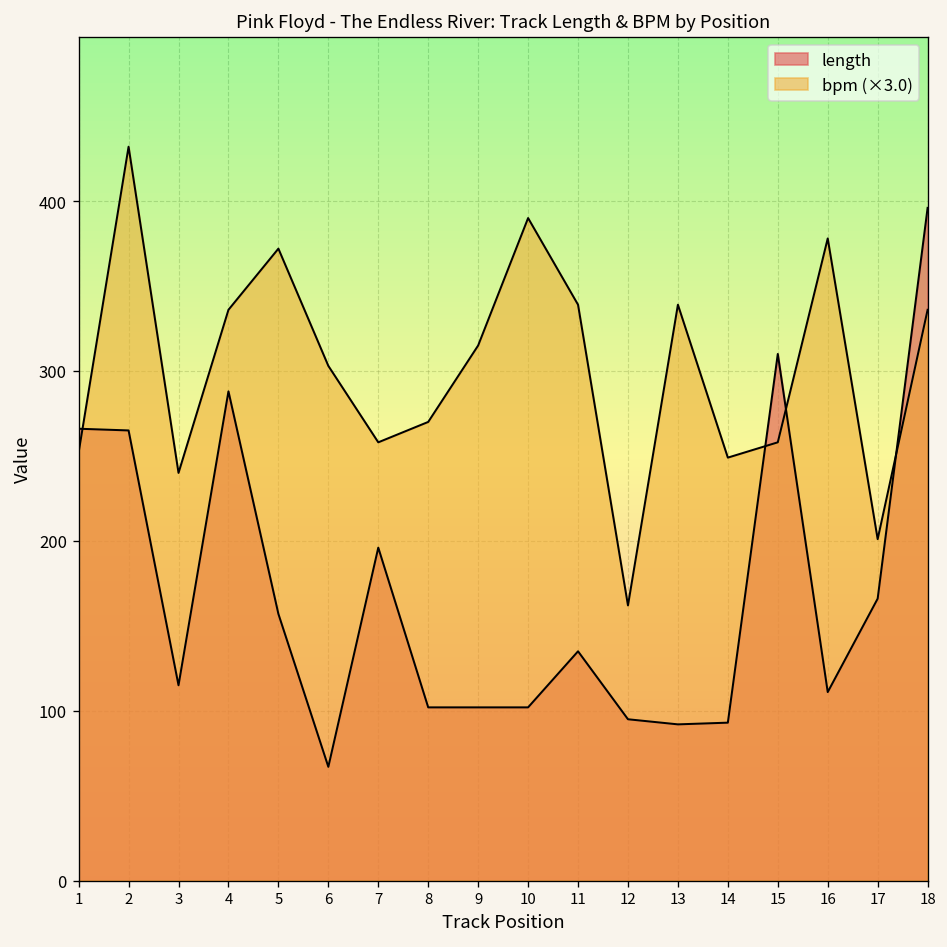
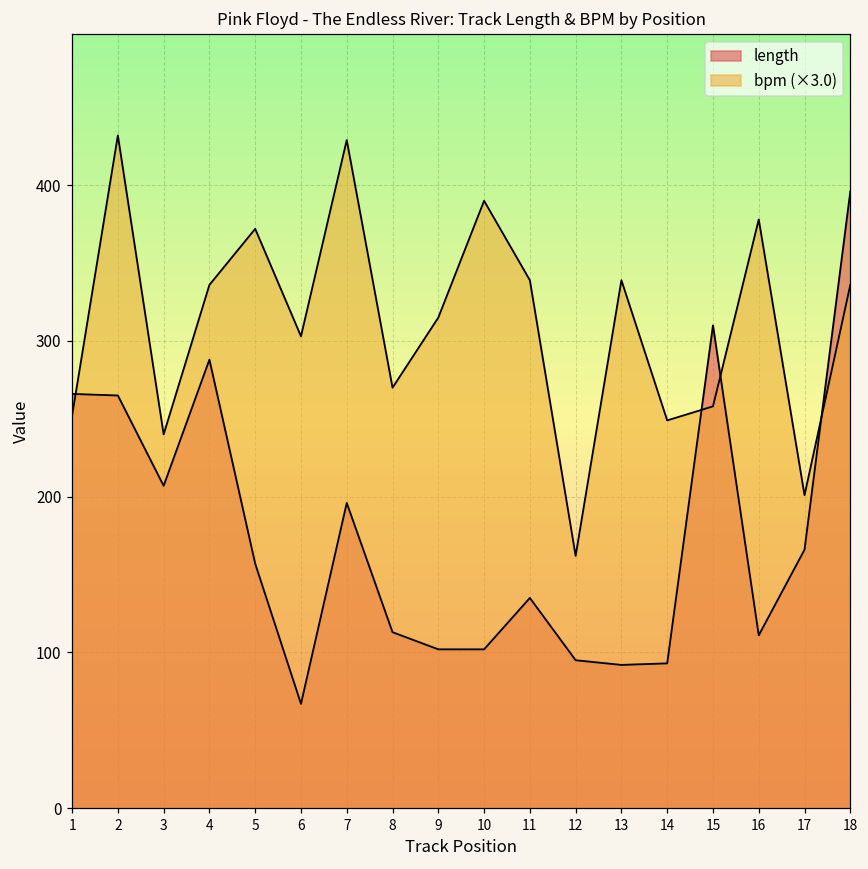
length, 3: 115 -> 207
bpm (×3.0), 7: 258 -> 429
length, 8: 102 -> 113
